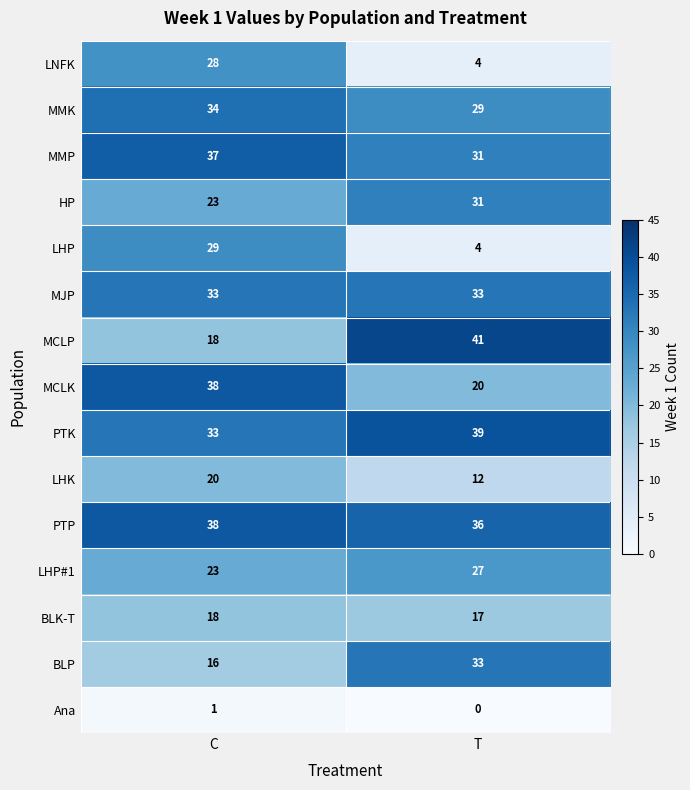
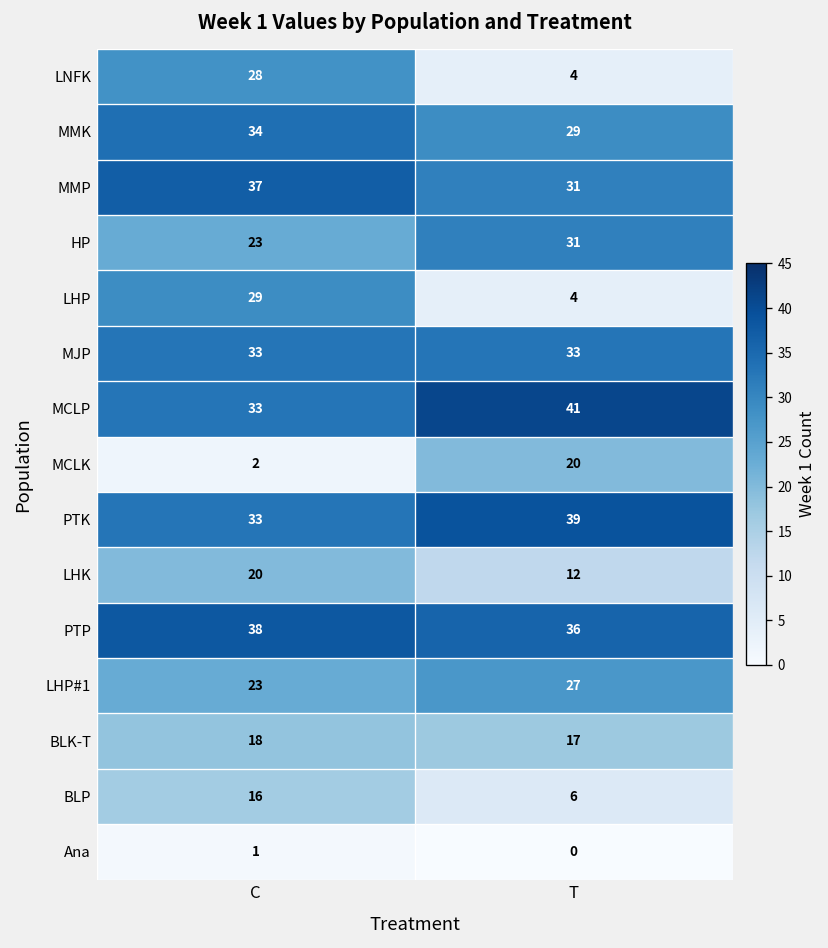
MCLP, C: 18 -> 33
MCLK, C: 38 -> 2
BLP, T: 33 -> 6
